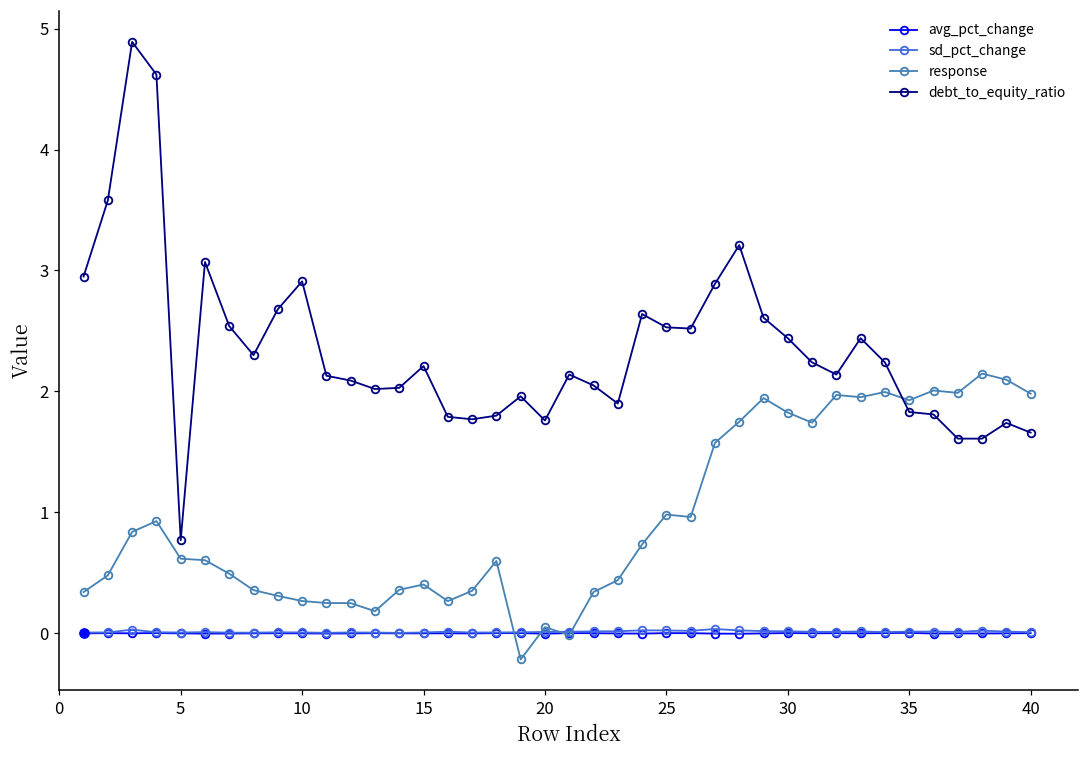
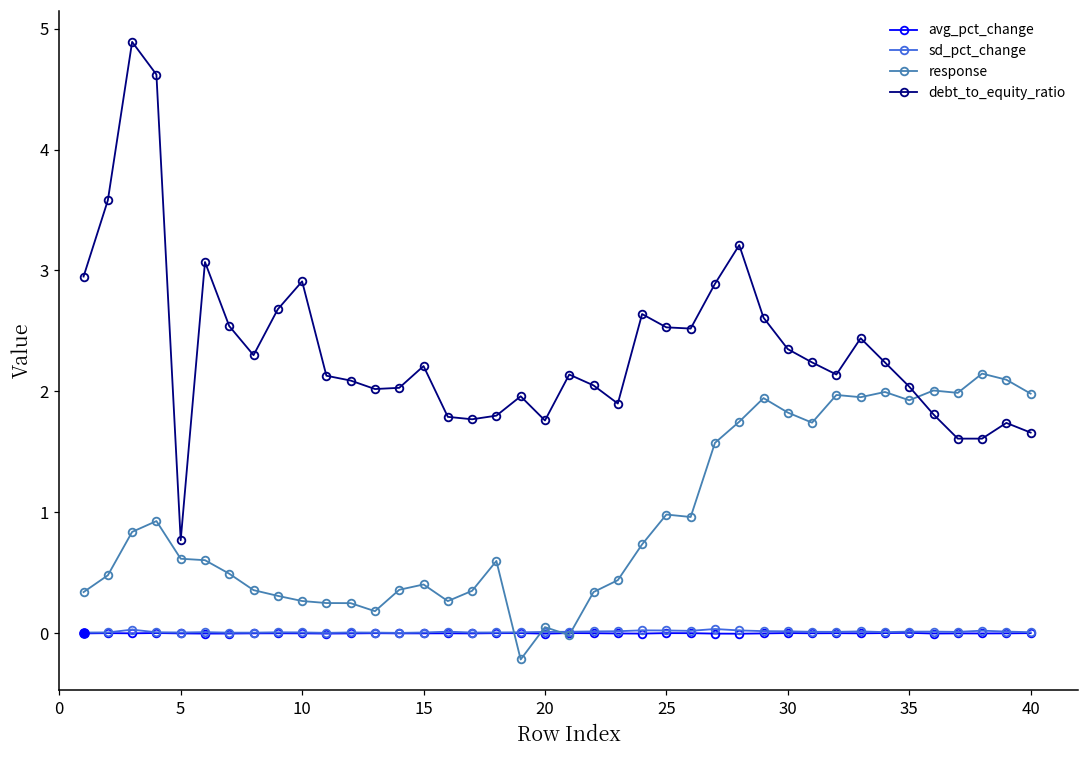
debt_to_equity_ratio, 30: 2.44 -> 2.35
debt_to_equity_ratio, 35: 1.83 -> 2.04
